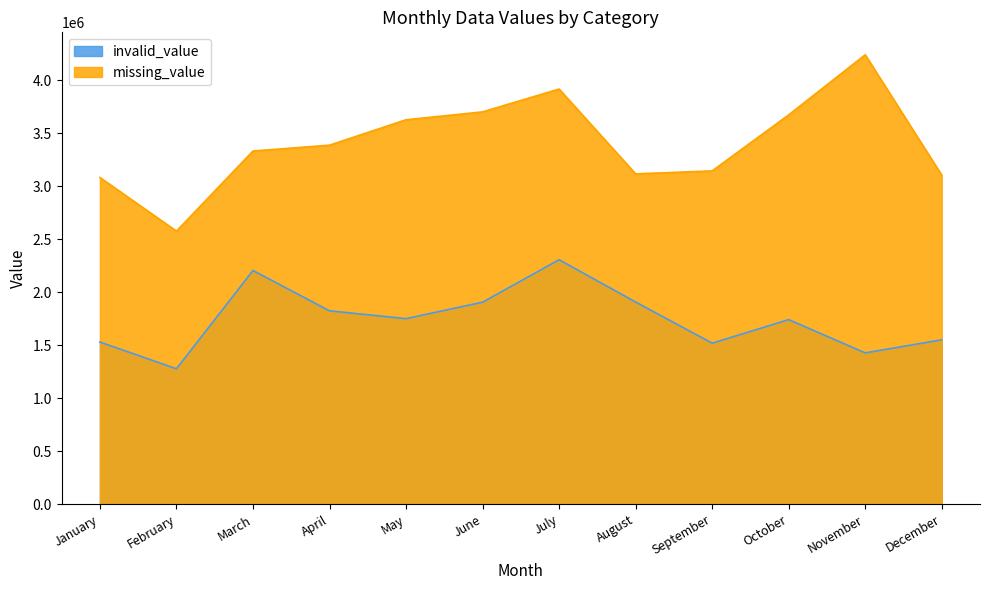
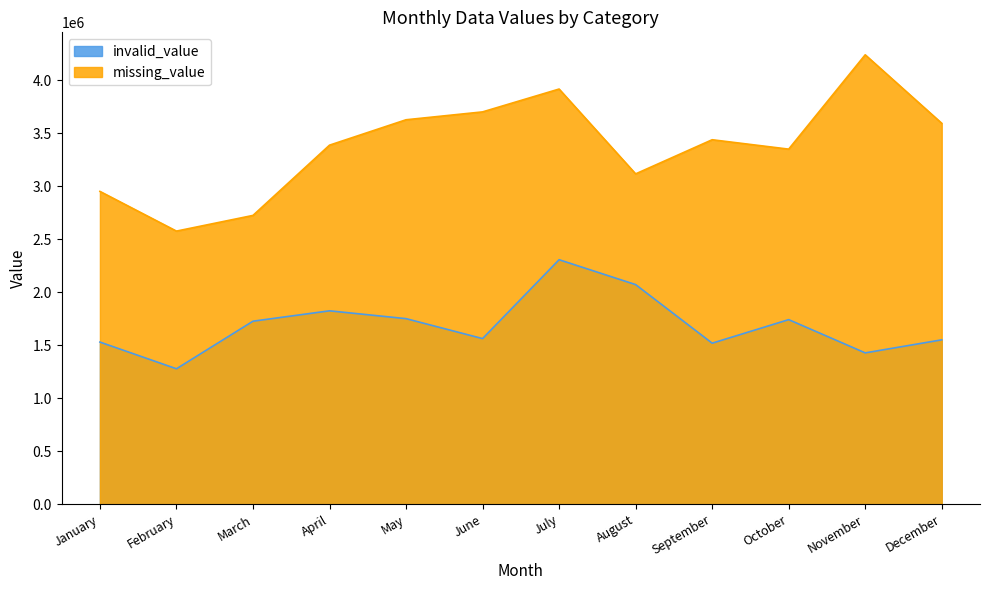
missing_value, January: 3080000 -> 2950000
invalid_value, March: 2200000 -> 1730000
missing_value, March: 3330000 -> 2720000
invalid_value, June: 1910000 -> 1560000
invalid_value, August: 1910000 -> 2070000
missing_value, September: 3140000 -> 3440000
missing_value, October: 3670000 -> 3350000
missing_value, December: 3100000 -> 3590000
